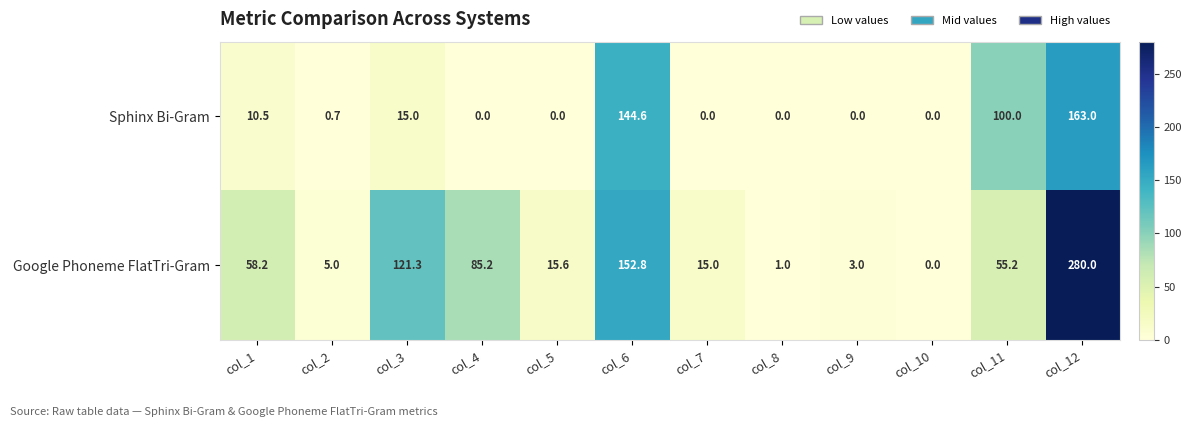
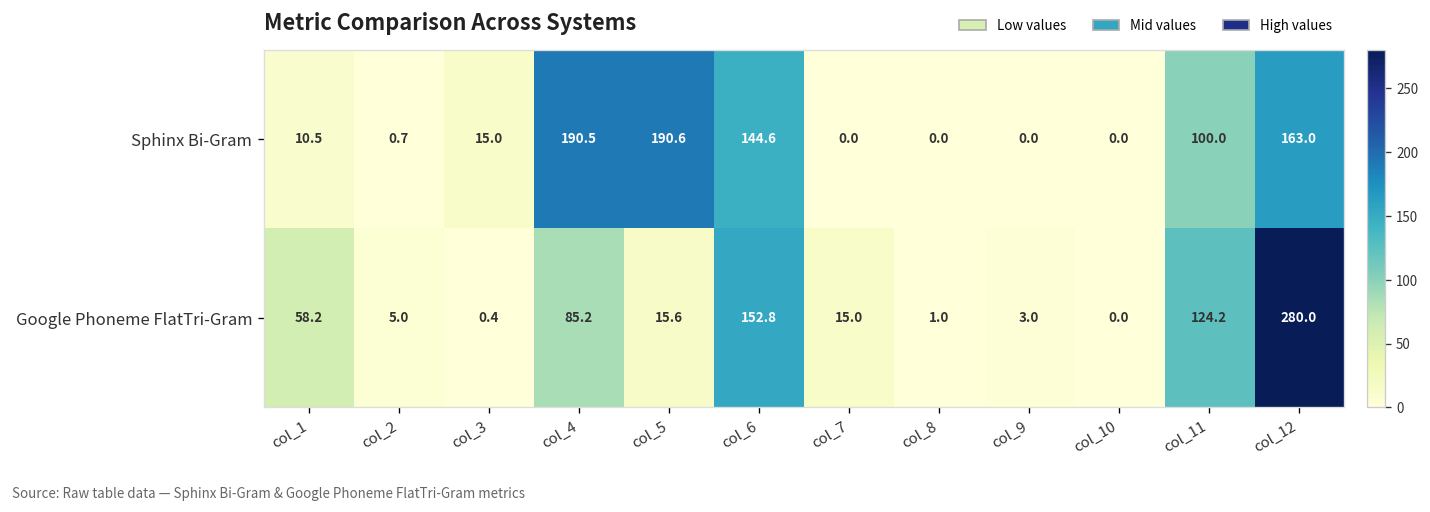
Sphinx Bi-Gram, col_4: 0.0 -> 190.5
Sphinx Bi-Gram, col_5: 0.0 -> 190.6
Google Phoneme FlatTri-Gram, col_3: 121.3 -> 0.4
Google Phoneme FlatTri-Gram, col_11: 55.2 -> 124.2
